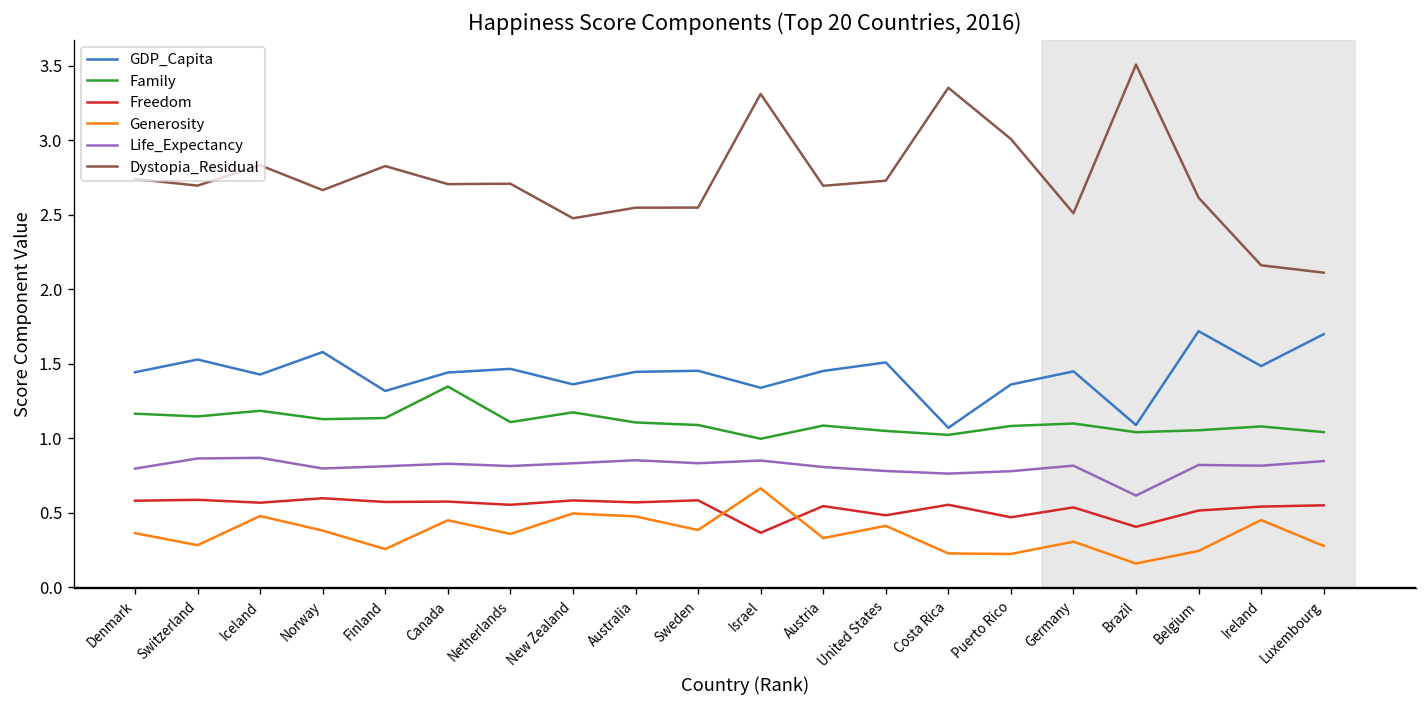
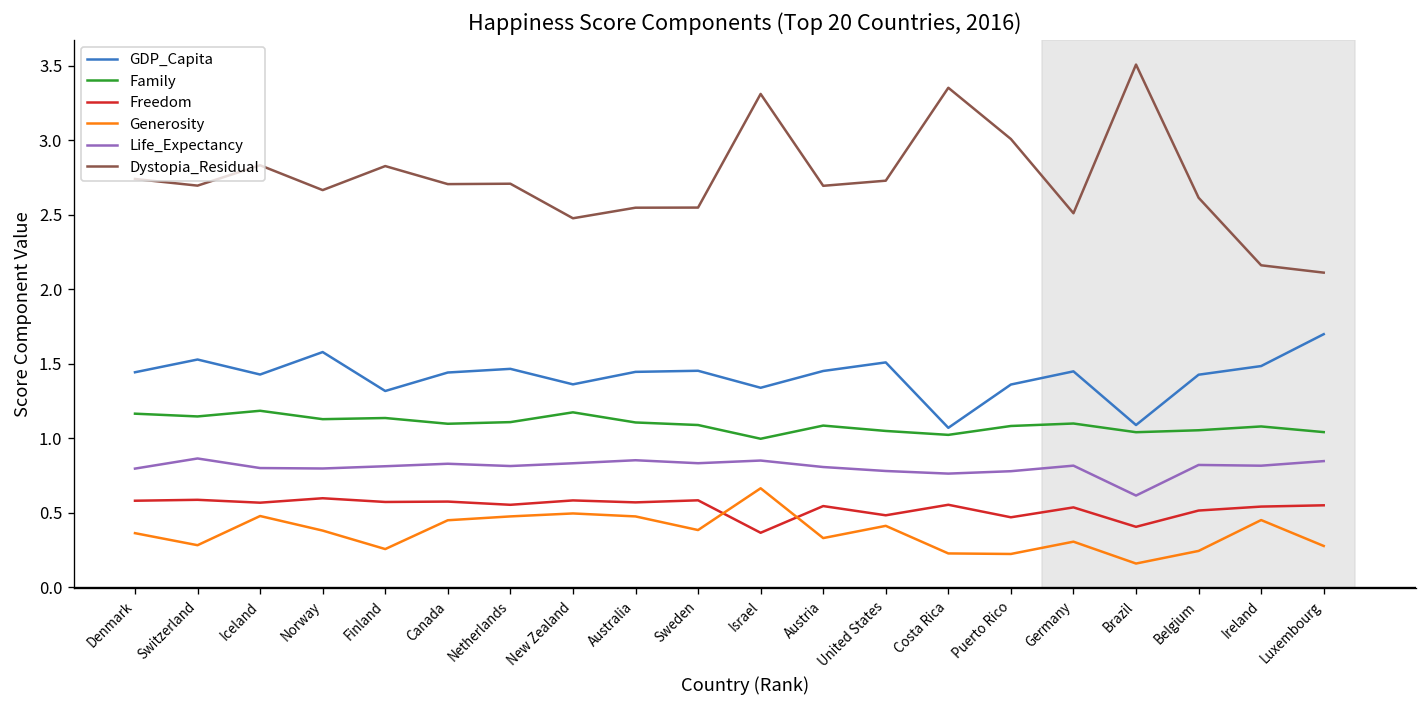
Life_Expectancy, Iceland: 0.87 -> 0.80
Family, Canada: 1.35 -> 1.10
Generosity, Netherlands: 0.36 -> 0.47
GDP_Capita, Belgium: 1.72 -> 1.43
